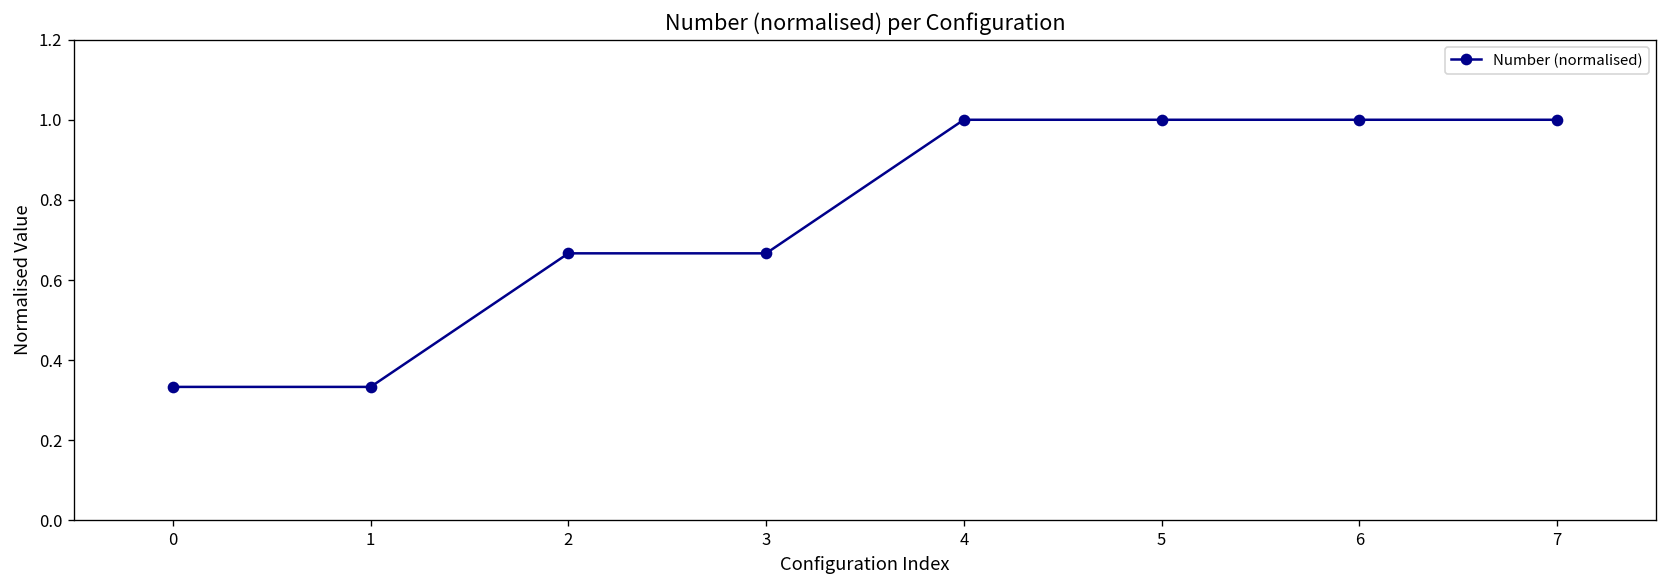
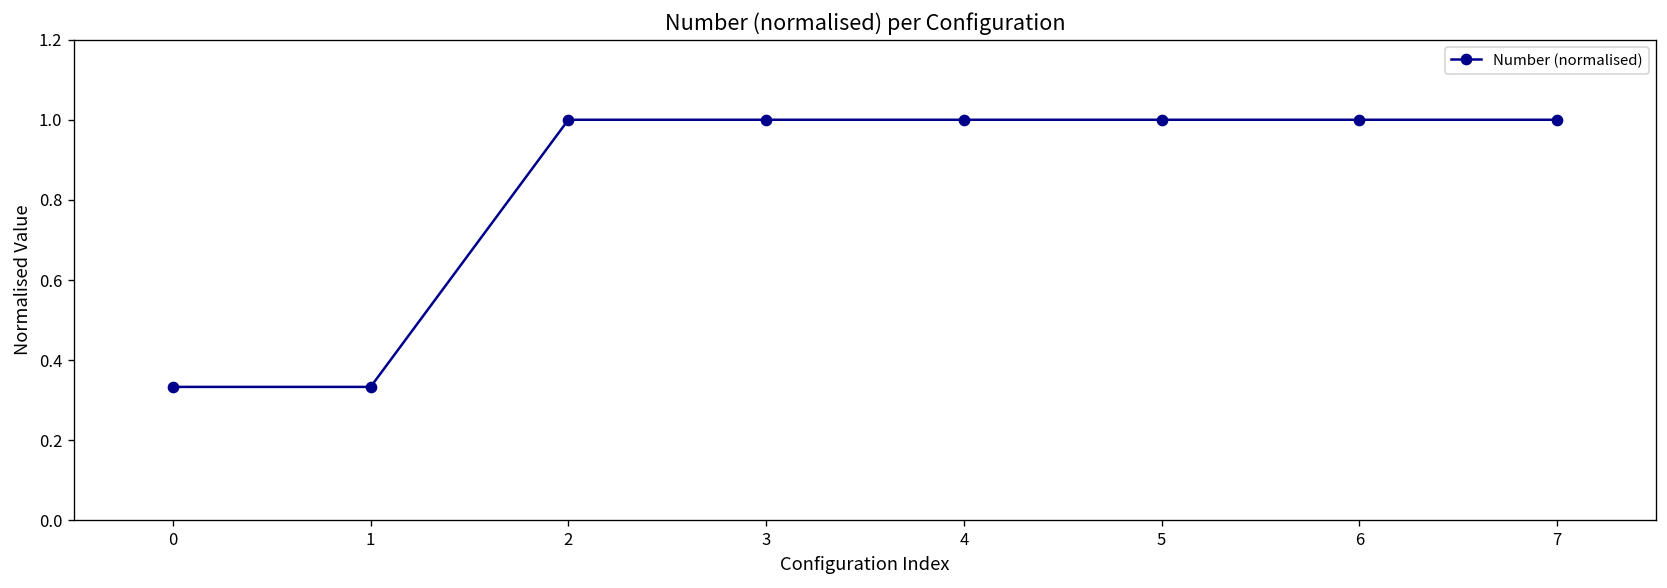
2: 0.67 -> 1.00
3: 0.67 -> 1.00
